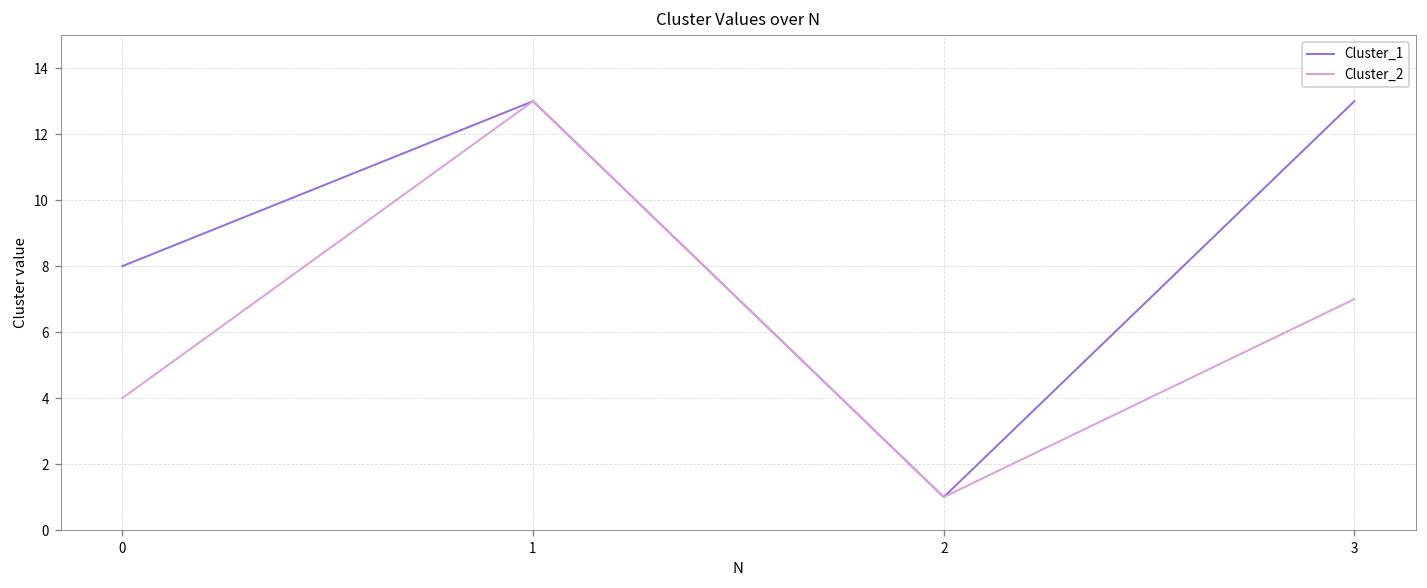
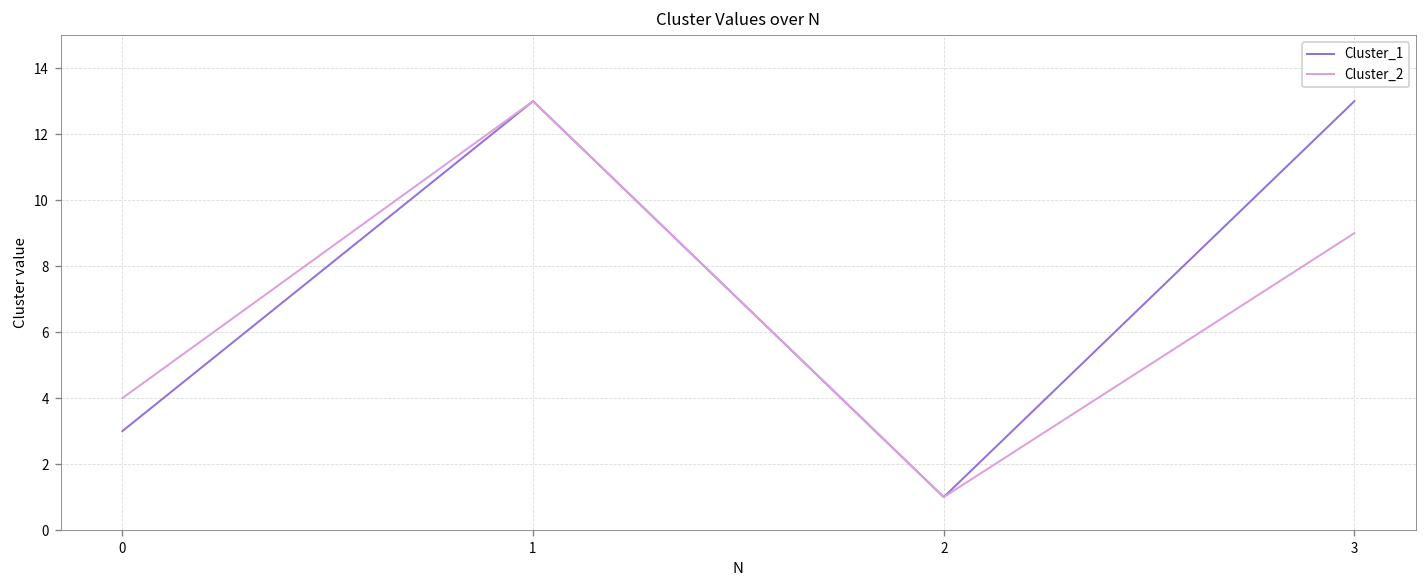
Cluster_1, 0: 8 -> 3
Cluster_2, 3: 7 -> 9
